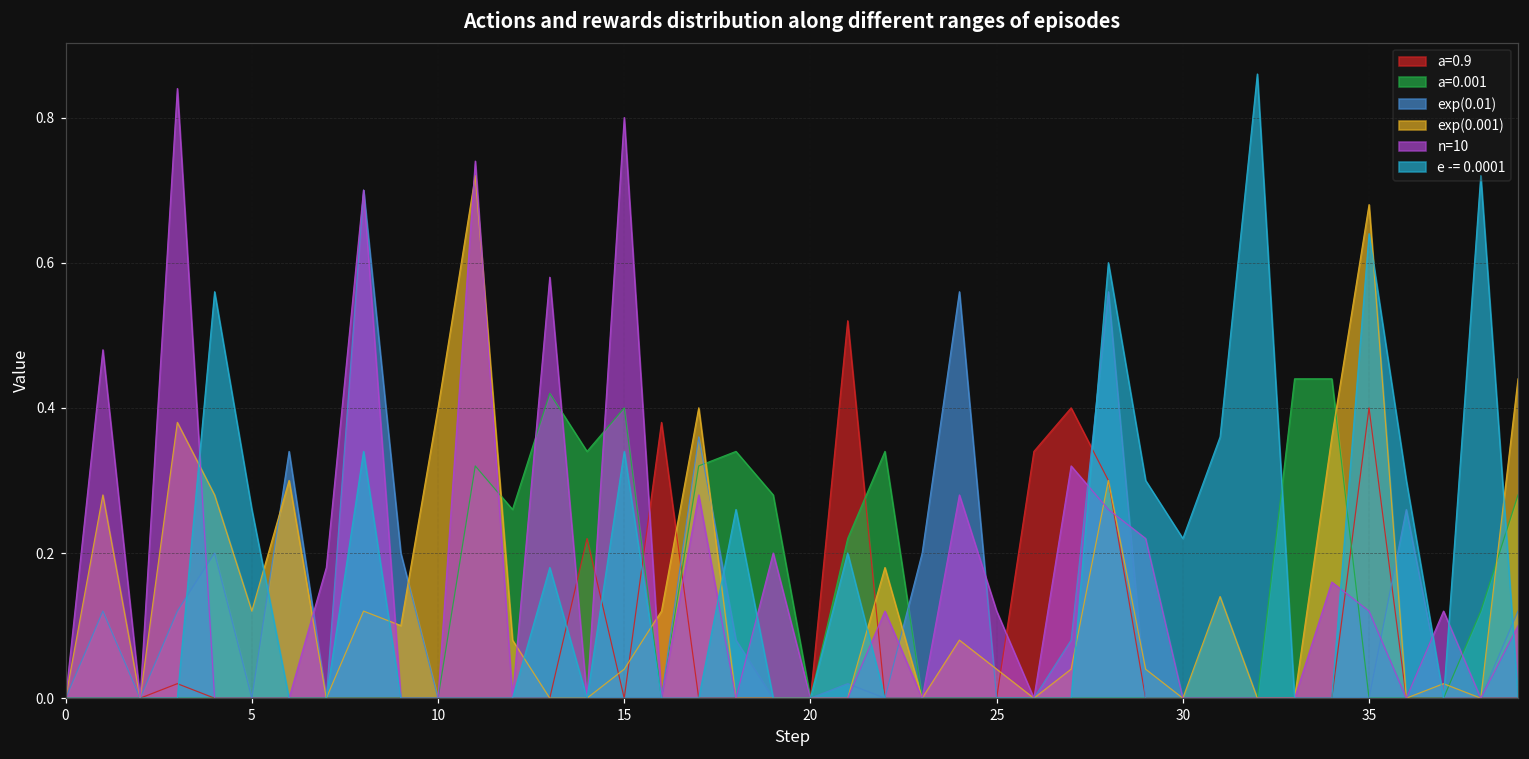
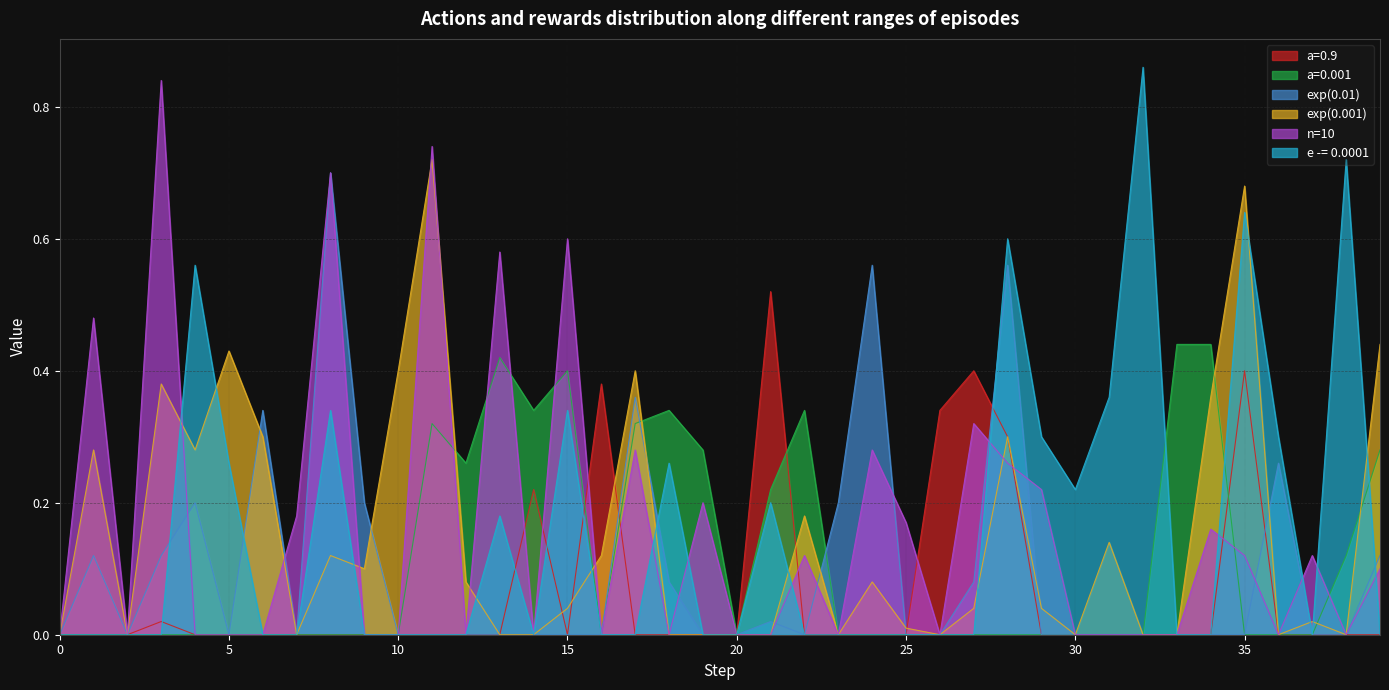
exp(0.001), 5: 0.12 -> 0.43
n=10, 15: 0.8 -> 0.6
exp(0.001), 25: 0.04 -> 0.01
n=10, 25: 0.12 -> 0.17
